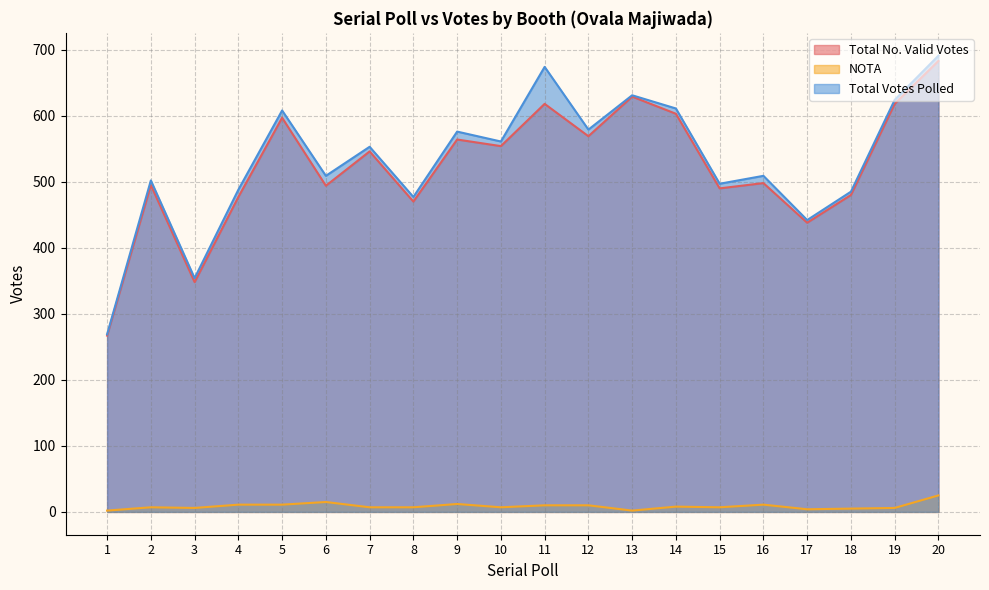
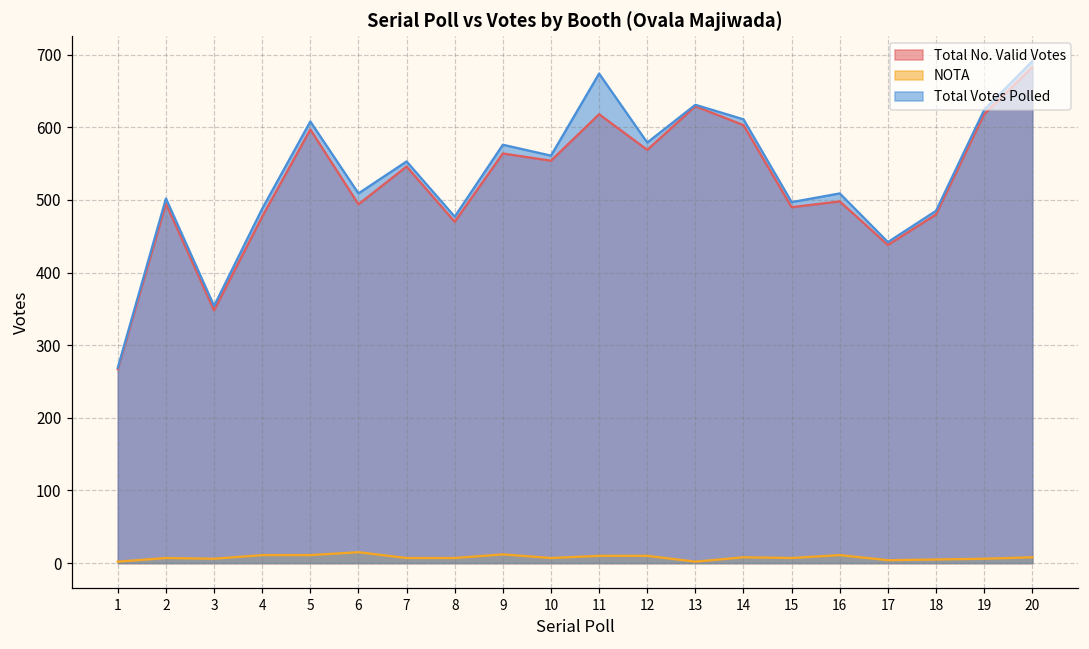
NOTA, 20: 30 -> 10
